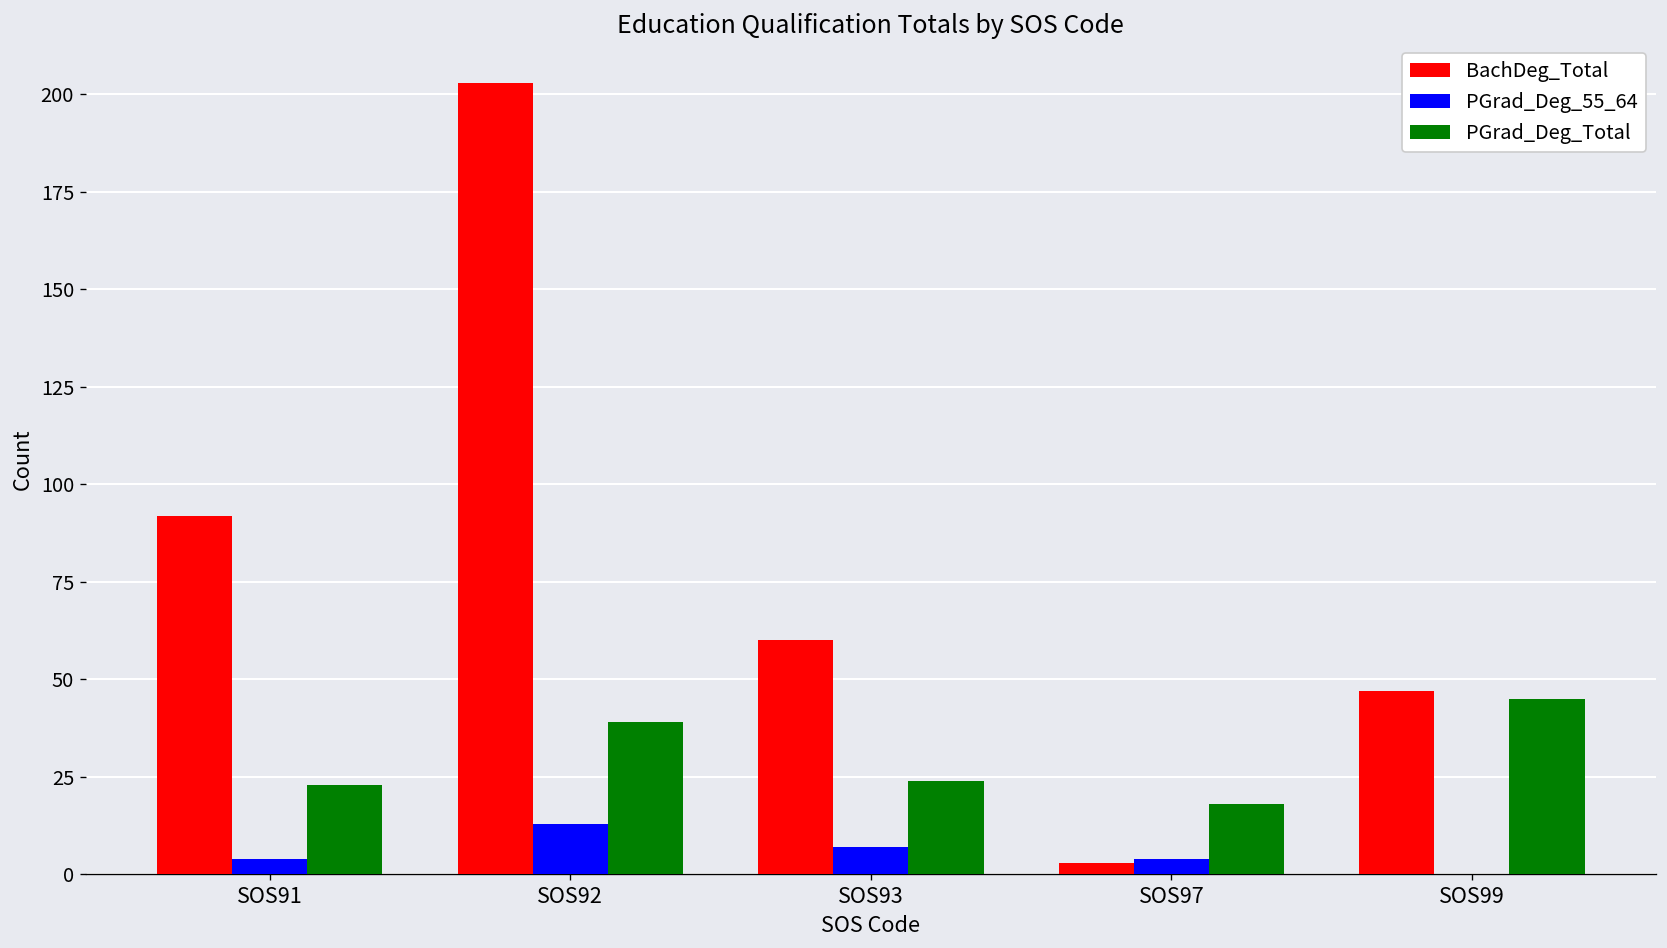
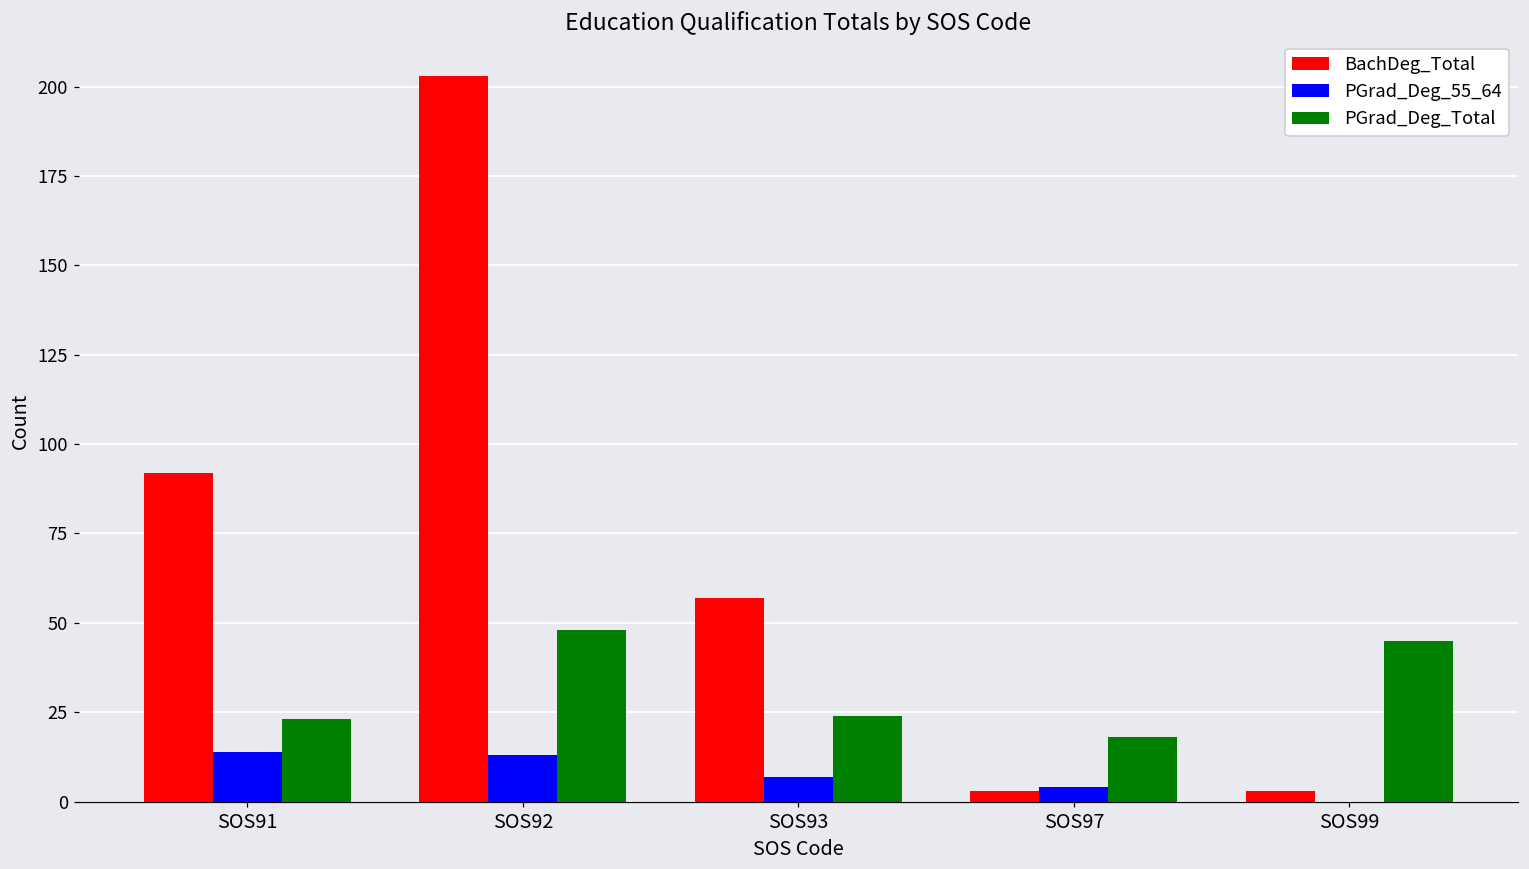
PGrad_Deg_55_64, SOS91: 4 -> 14
PGrad_Deg_Total, SOS92: 39 -> 48
BachDeg_Total, SOS93: 60 -> 57
BachDeg_Total, SOS99: 47 -> 3
